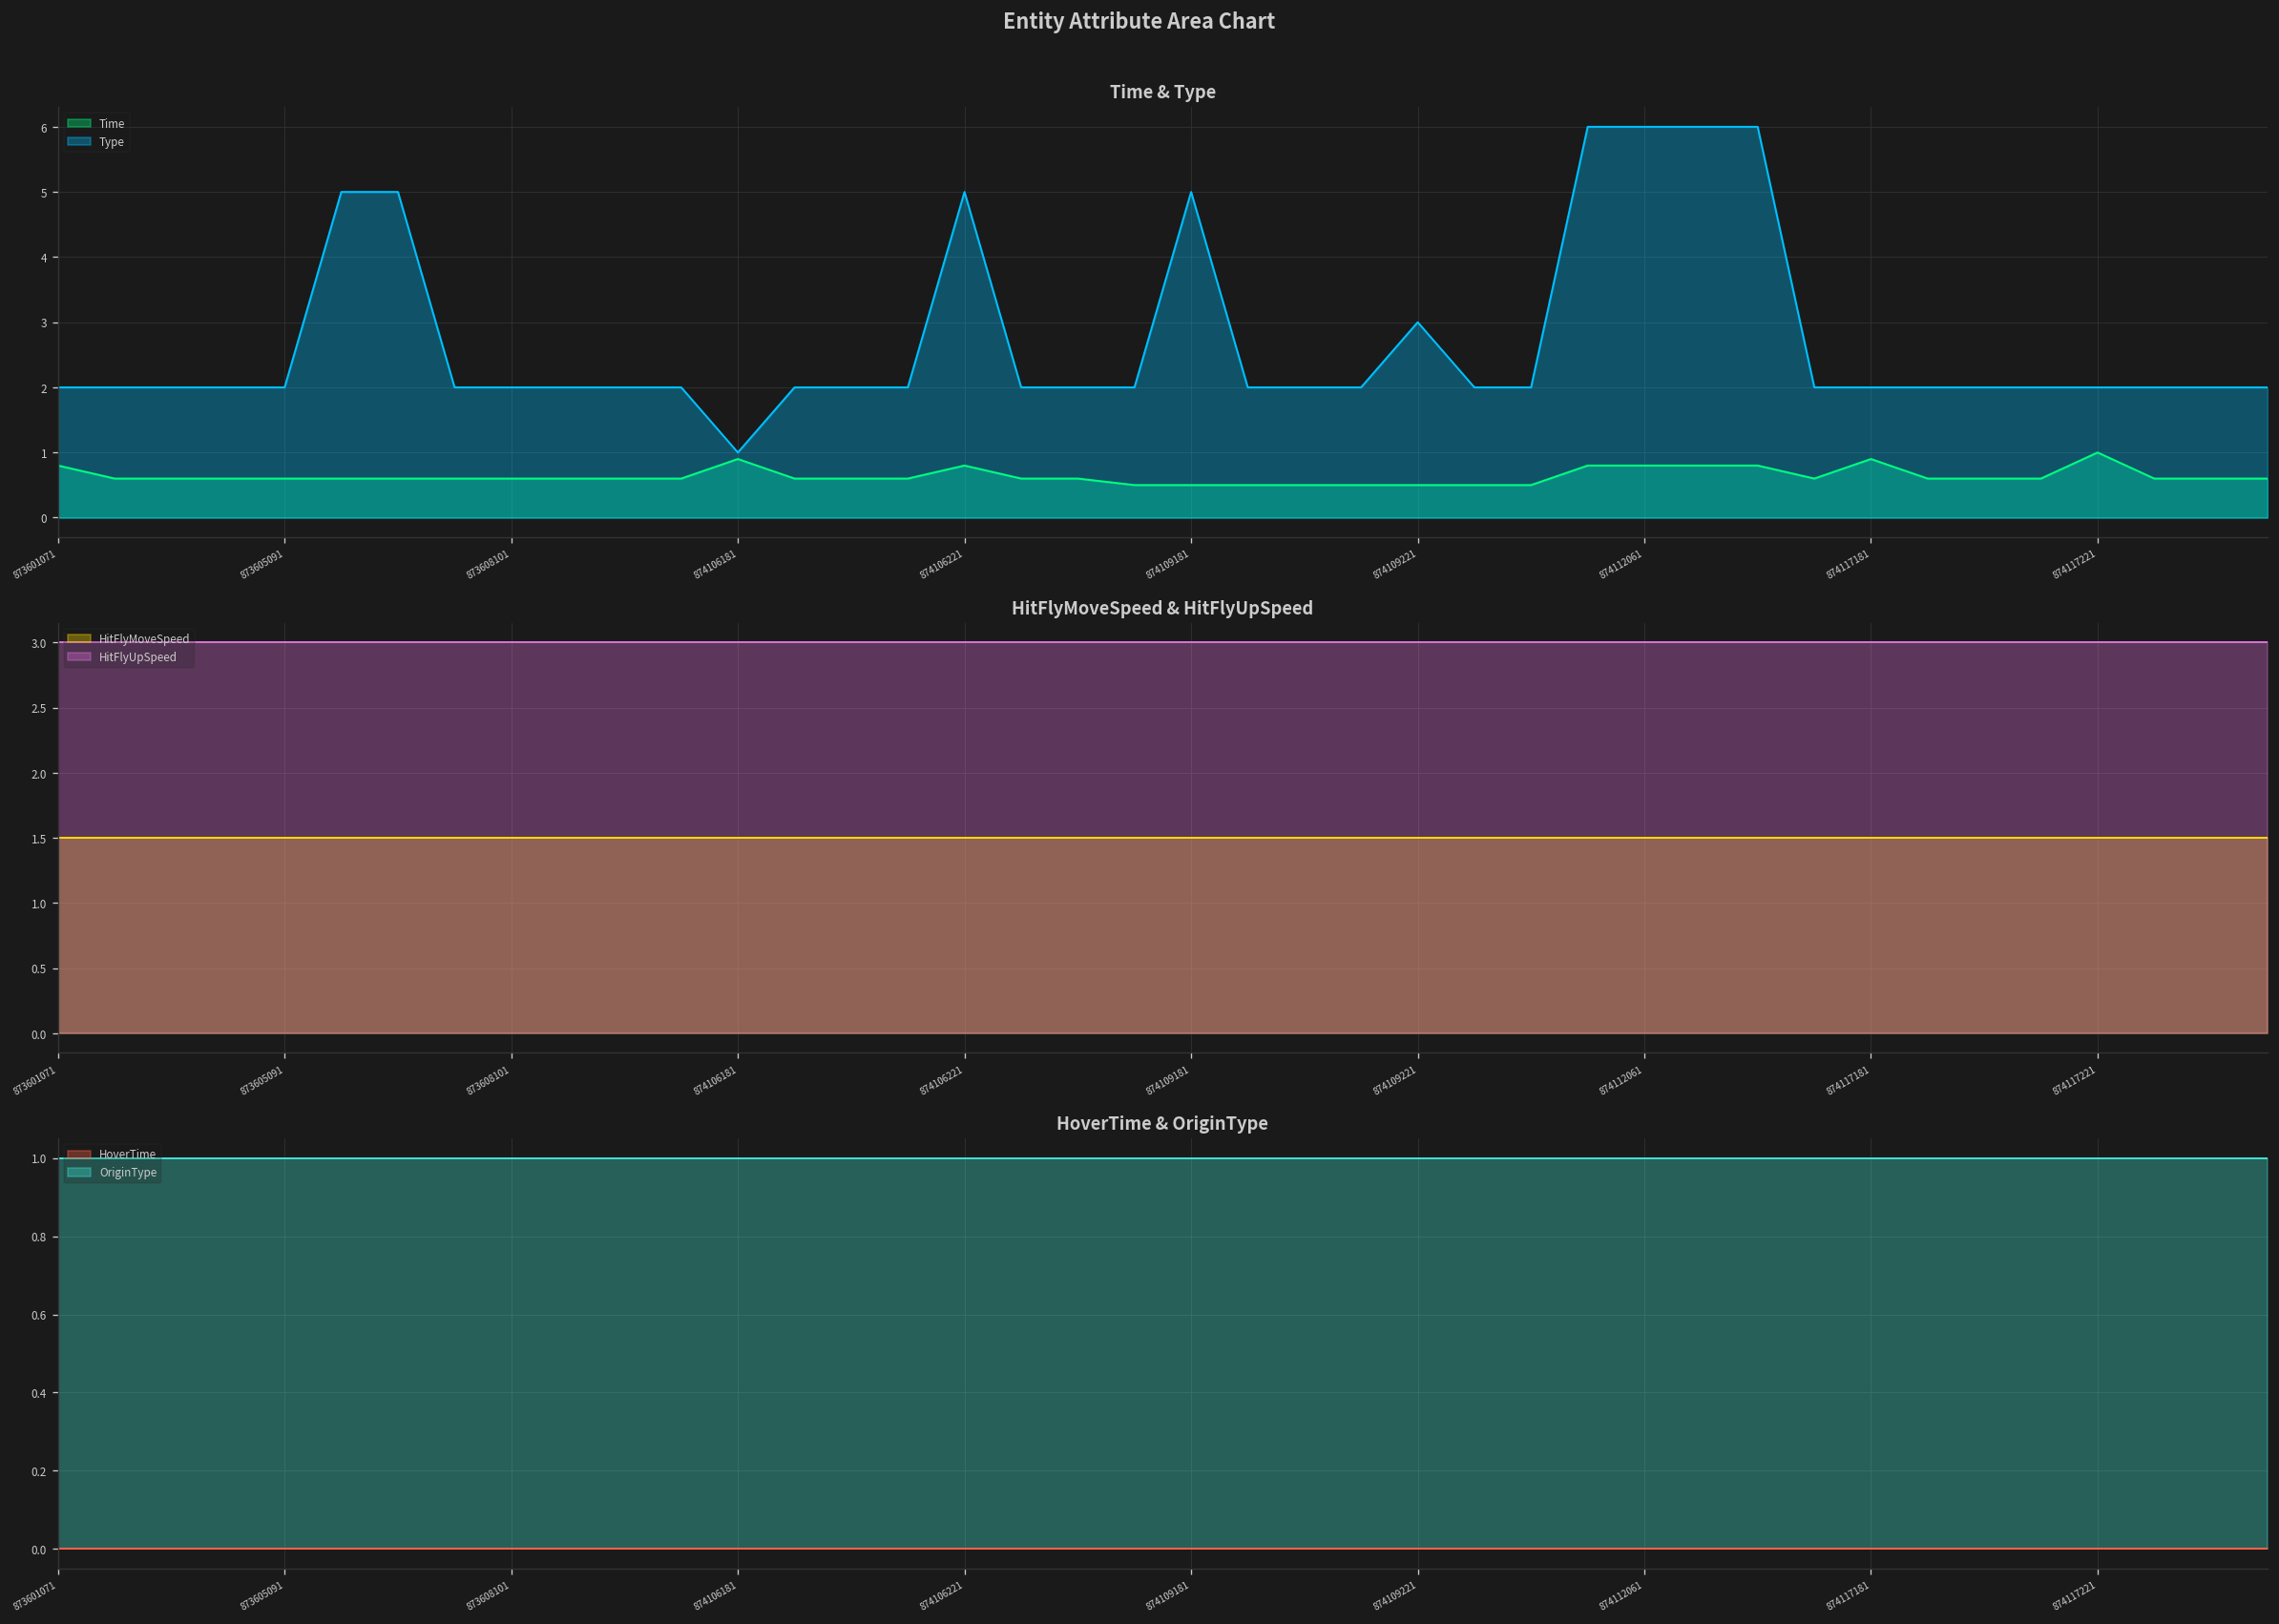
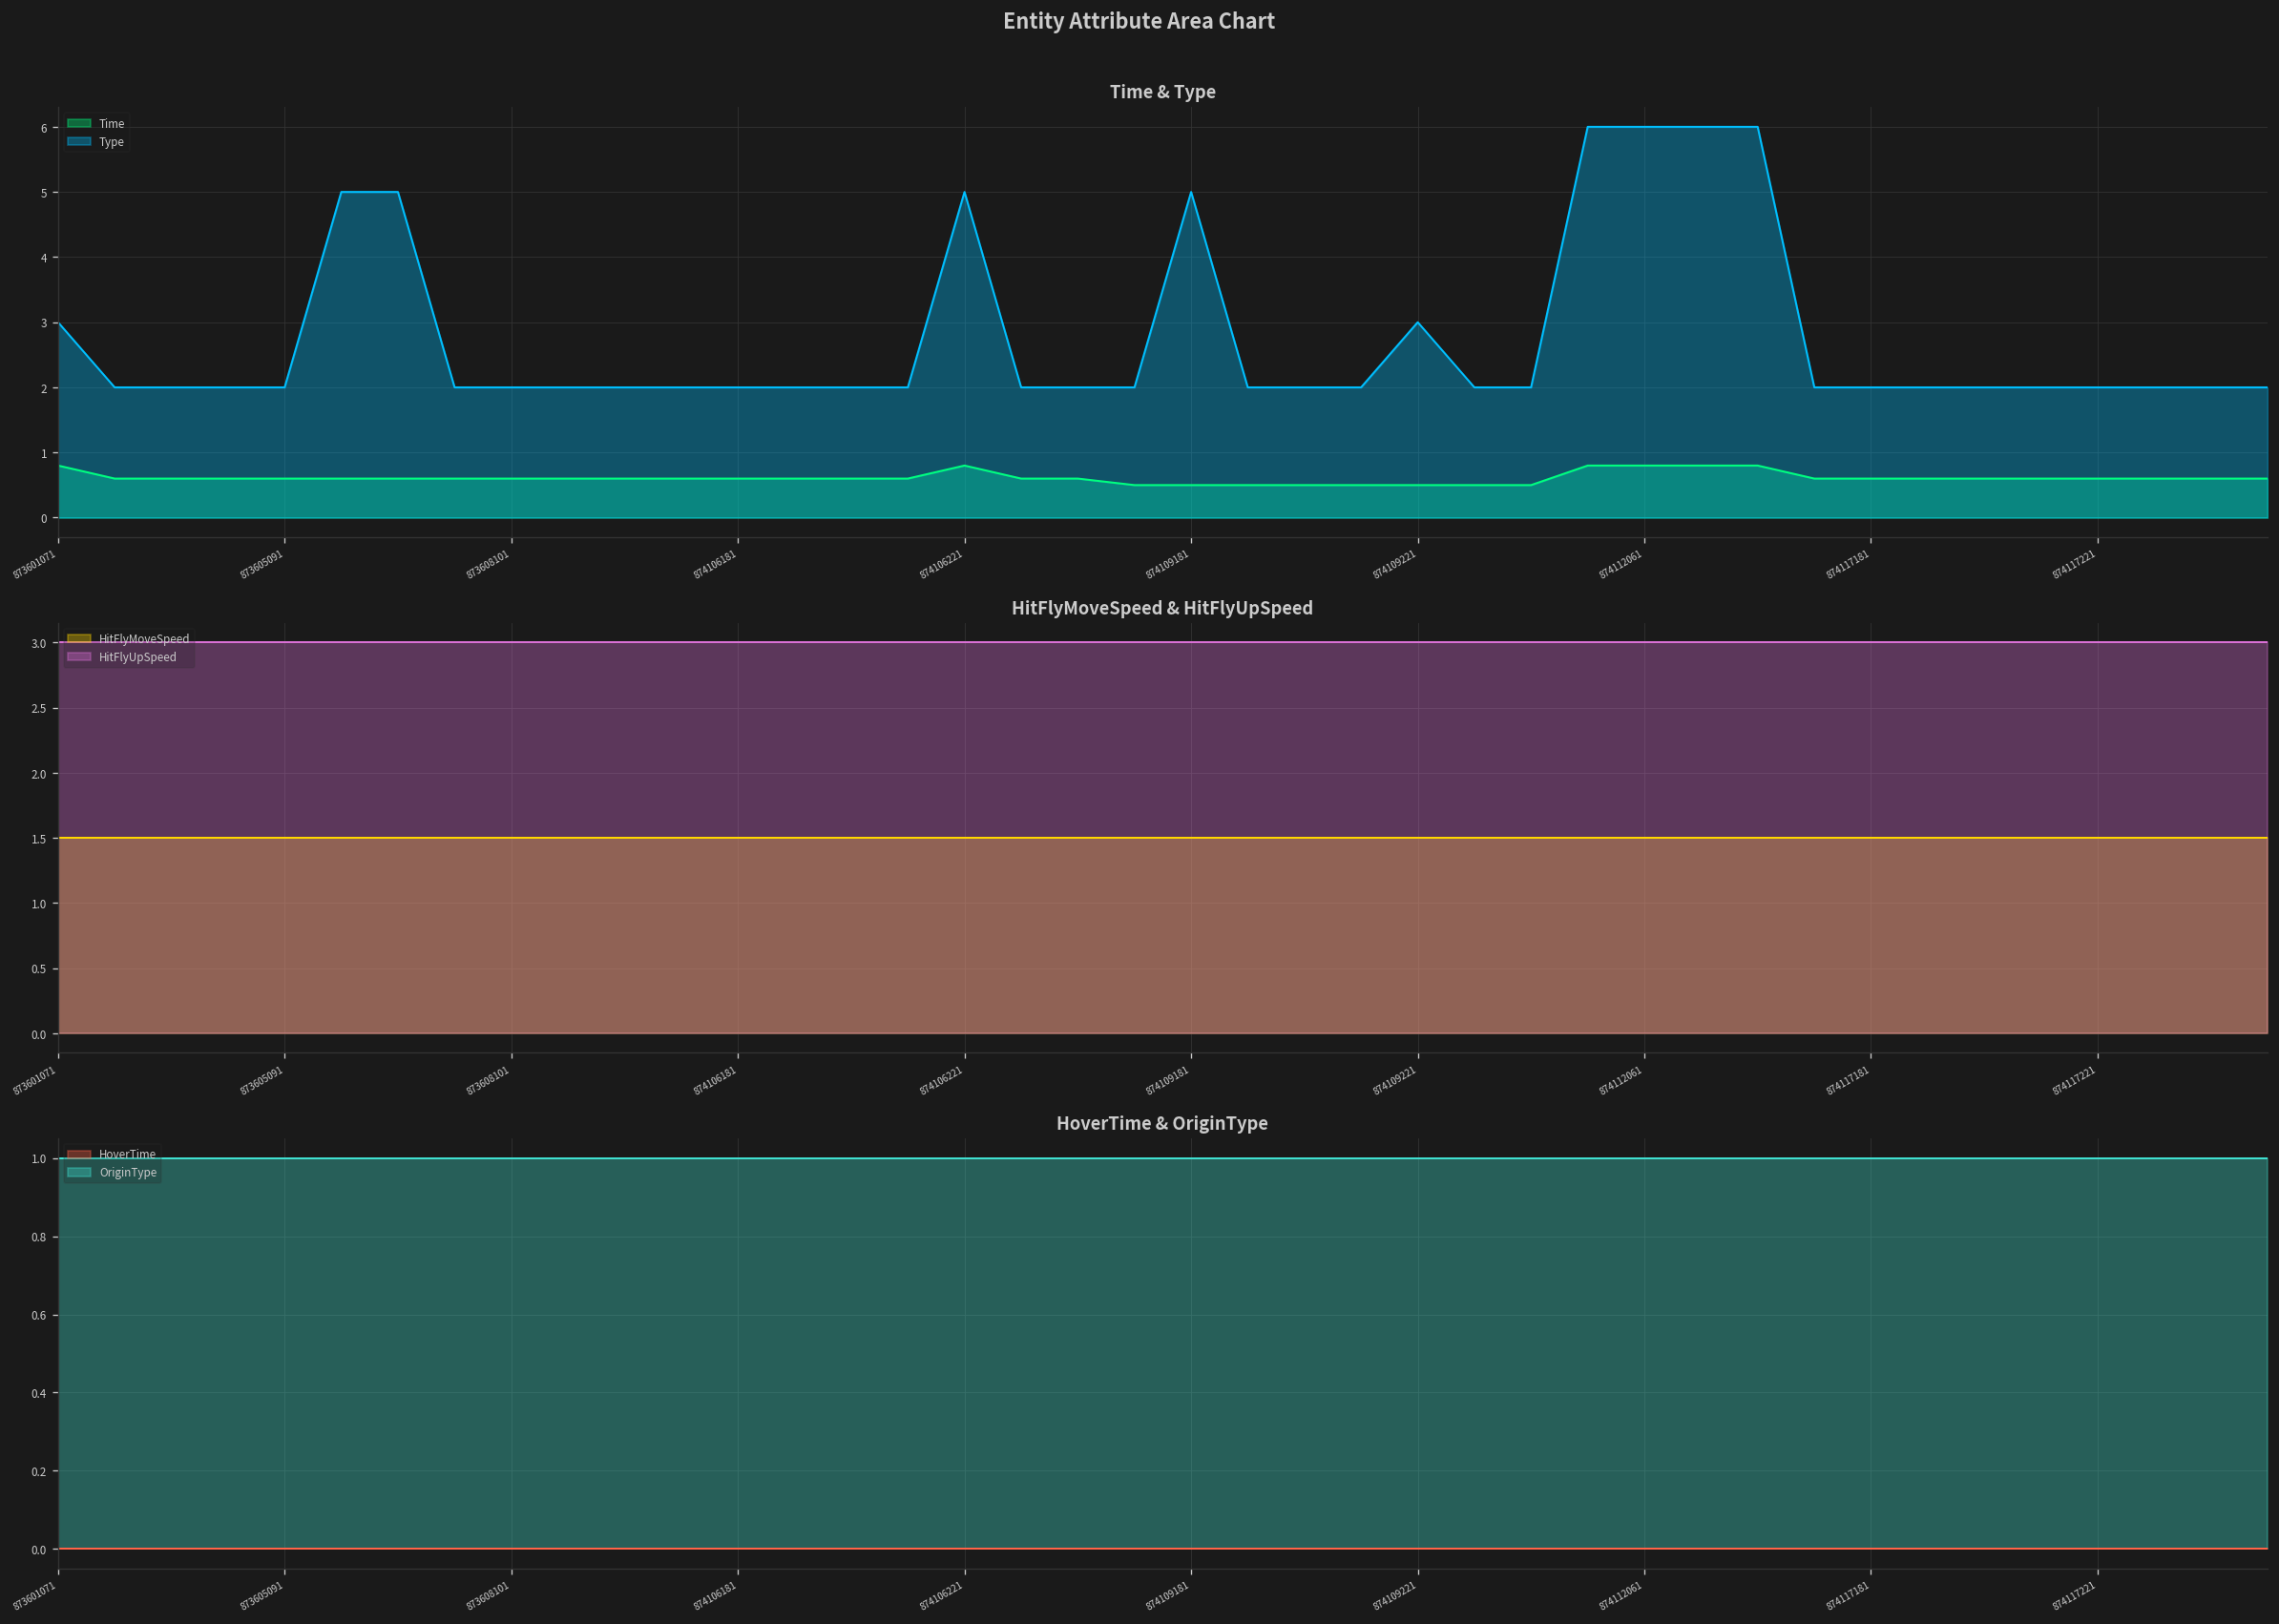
Time & Type, Type, 873601071: 2 -> 3
Time & Type, Time, 874106181: 0.9 -> 0.6
Time & Type, Type, 874106181: 1 -> 2
Time & Type, Time, 874117181: 0.9 -> 0.6
Time & Type, Time, 874117221: 1.0 -> 0.6
